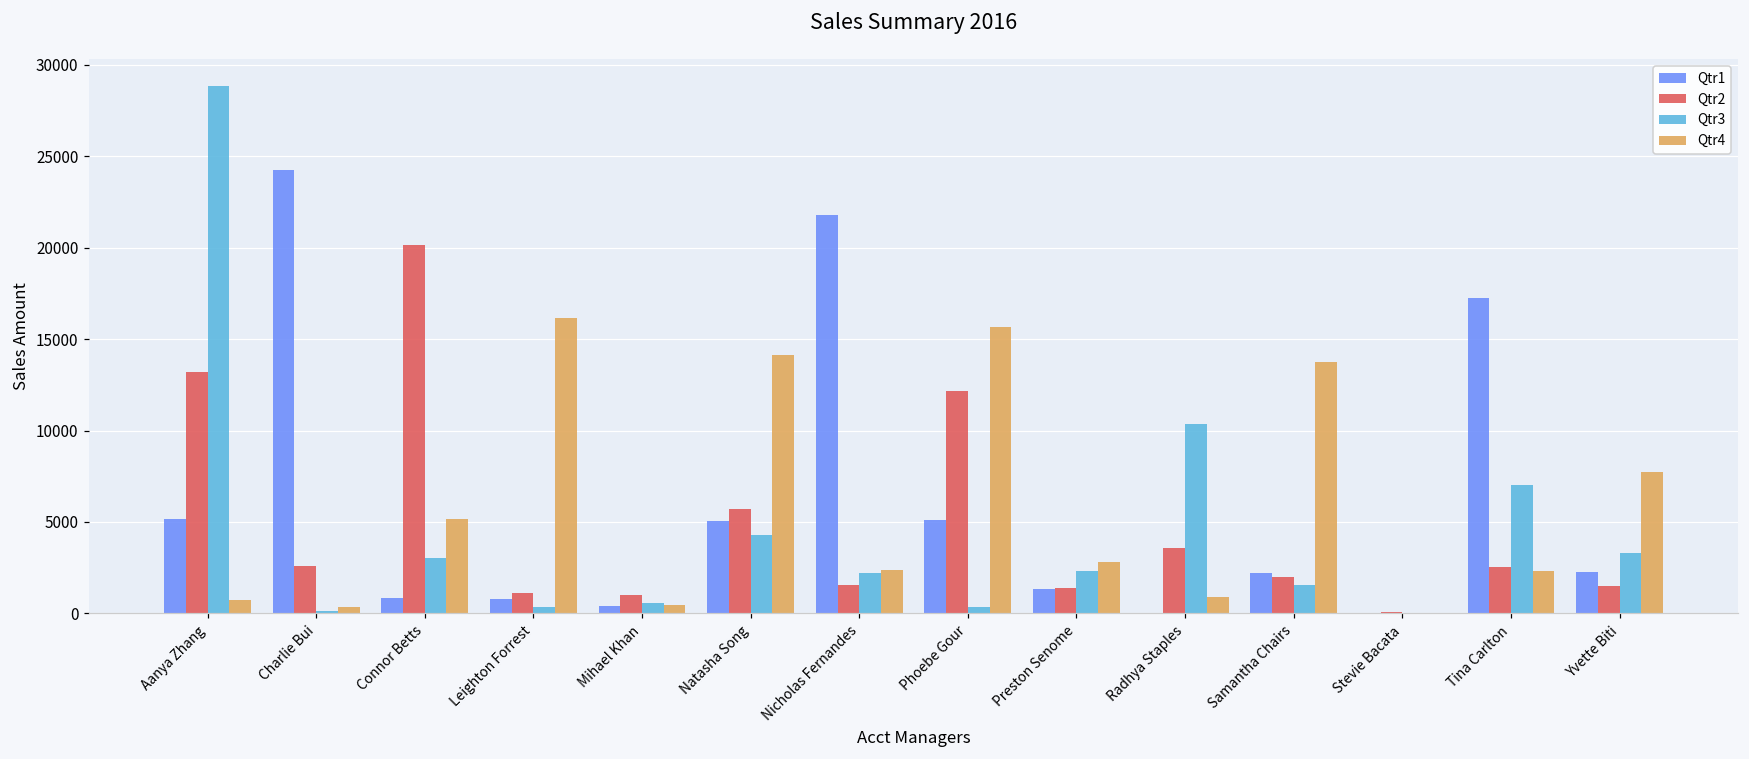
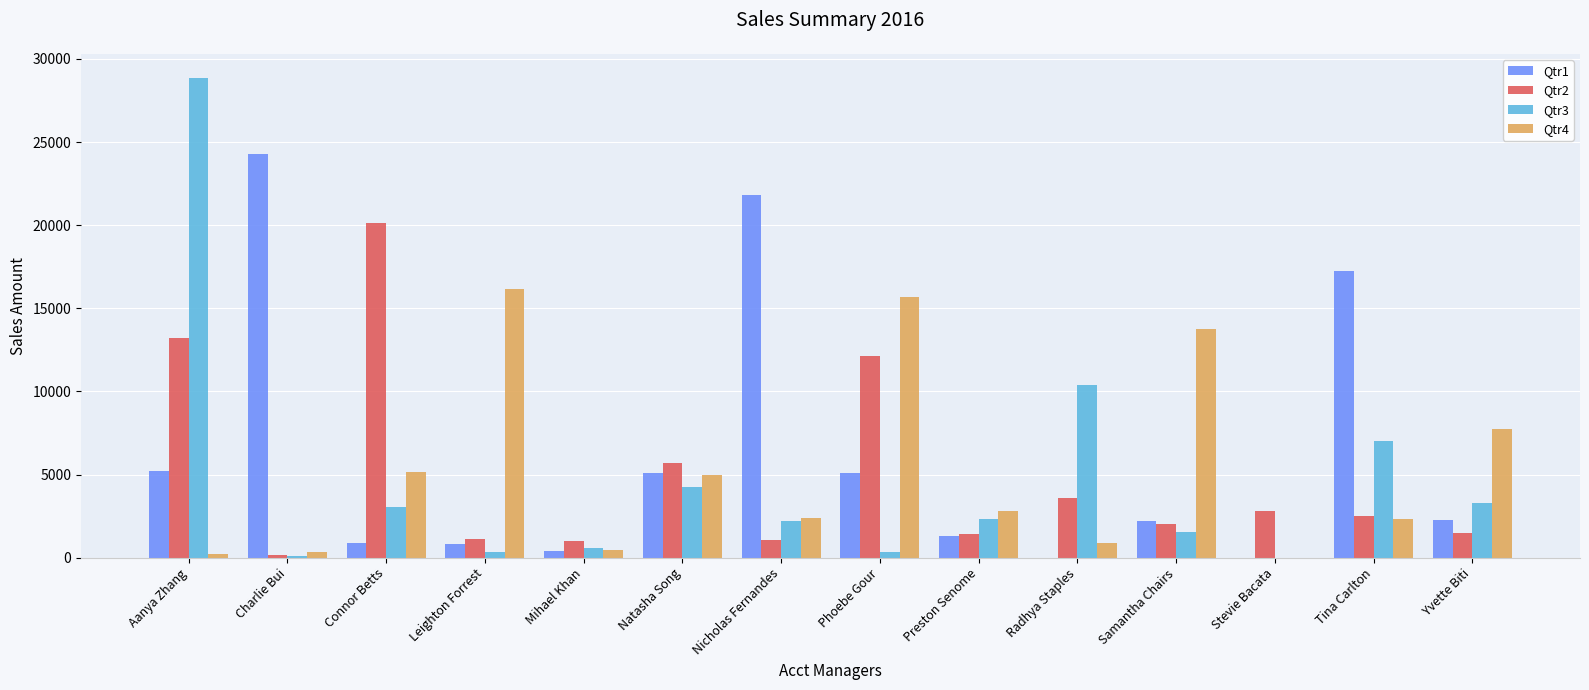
Qtr4, Aanya Zhang: 700 -> 200
Qtr2, Charlie Bui: 2600 -> 100
Qtr4, Natasha Song: 14200 -> 5000
Qtr2, Nicholas Fernandes: 1500 -> 1000
Qtr2, Stevie Bacata: 100 -> 2800
